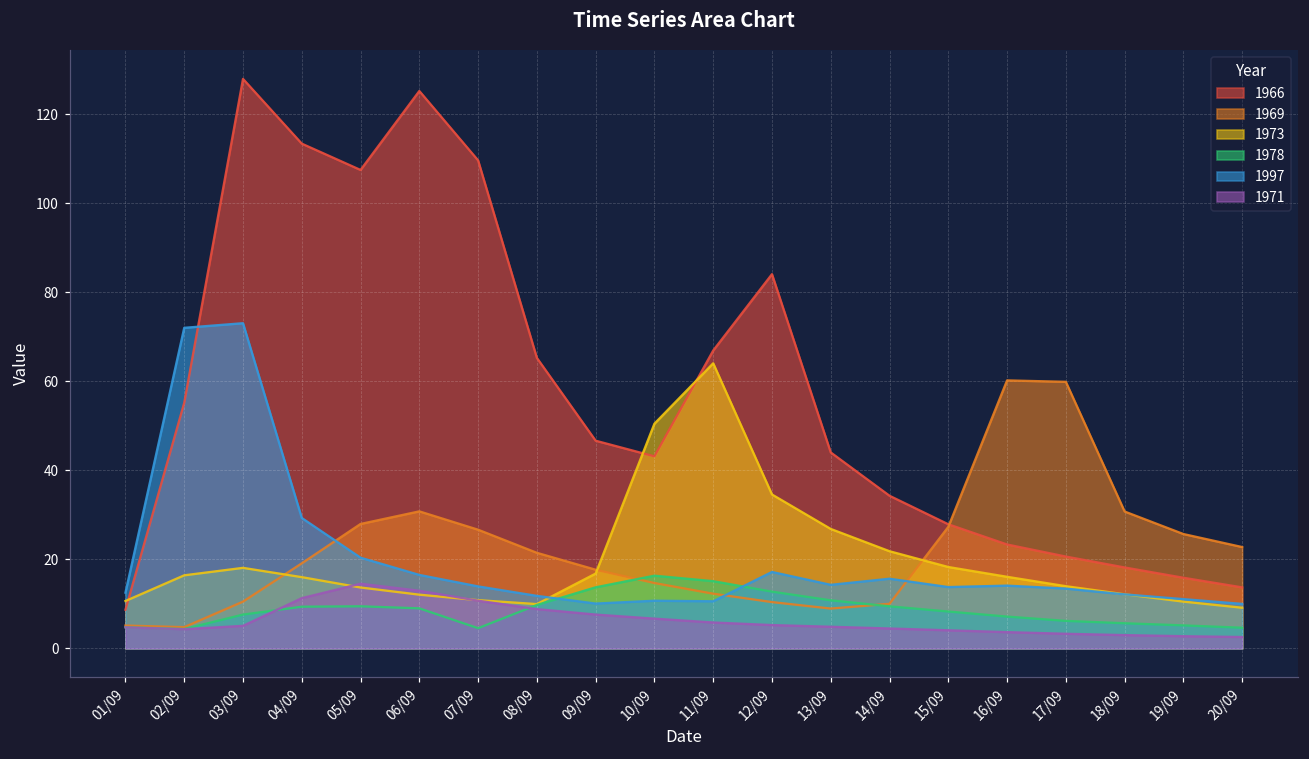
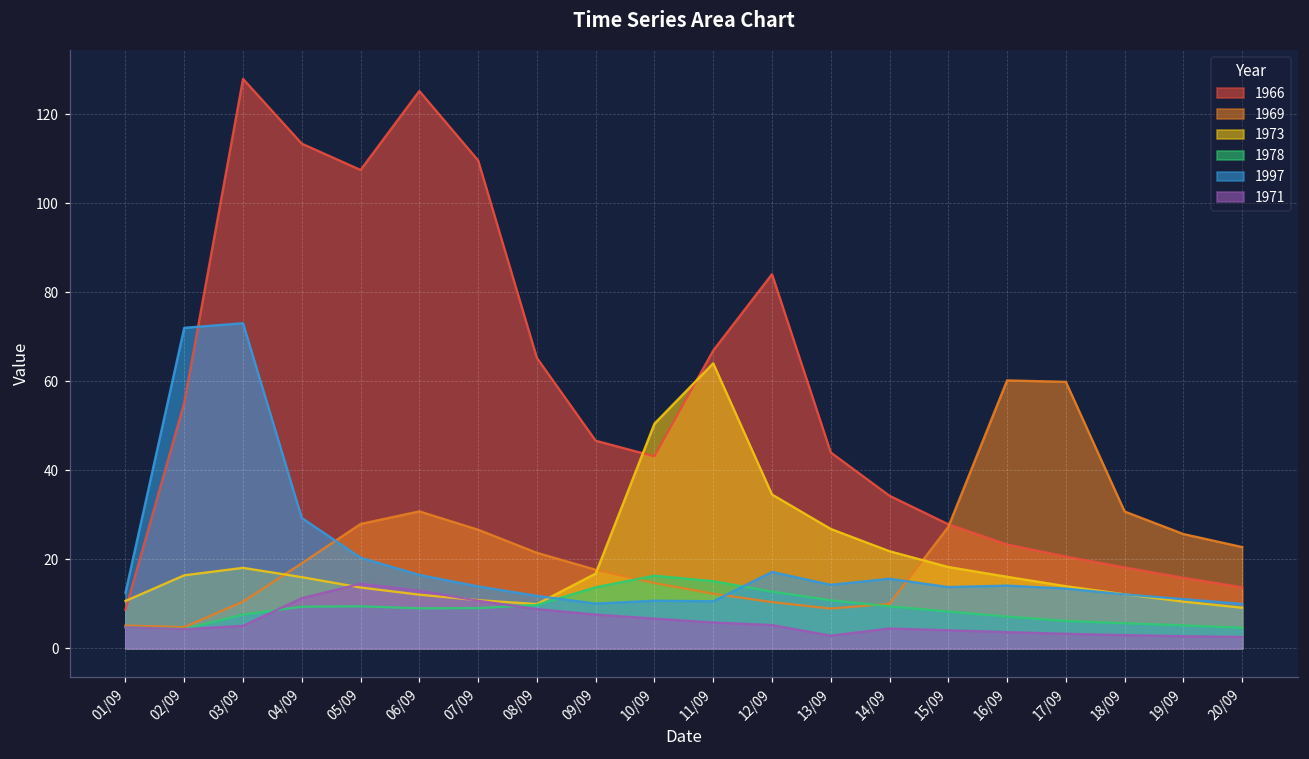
1978, 07/09: 5 -> 9
1971, 13/09: 5 -> 3
